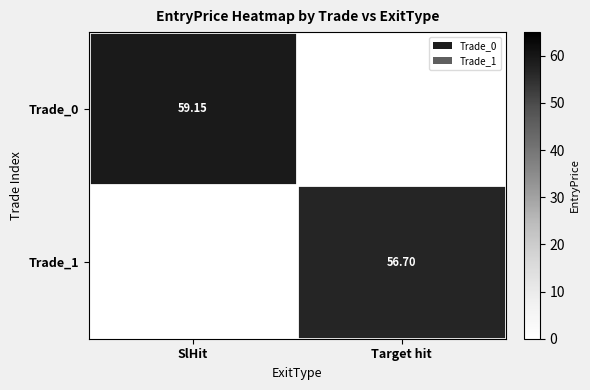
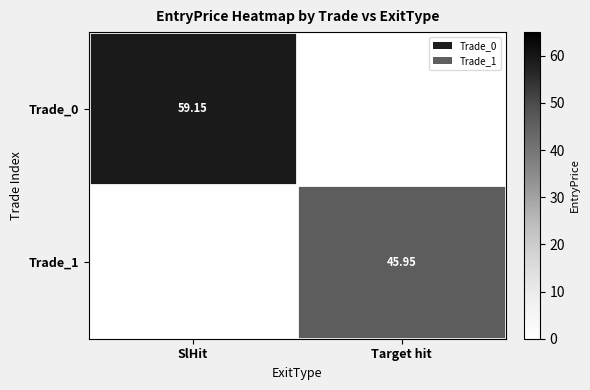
Trade_1, Target hit: 56.70 -> 45.95
